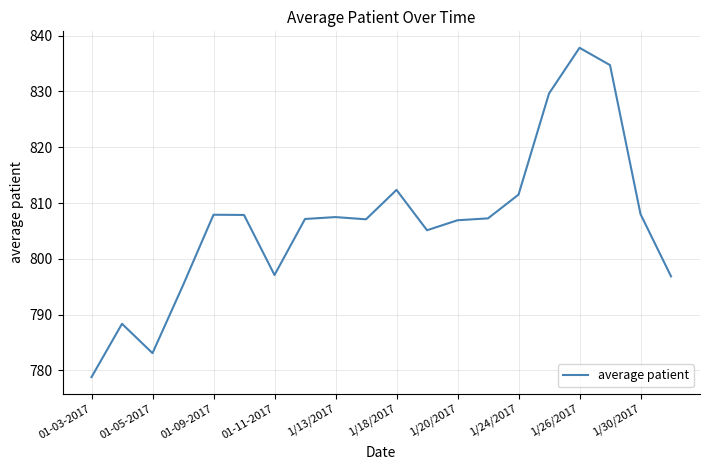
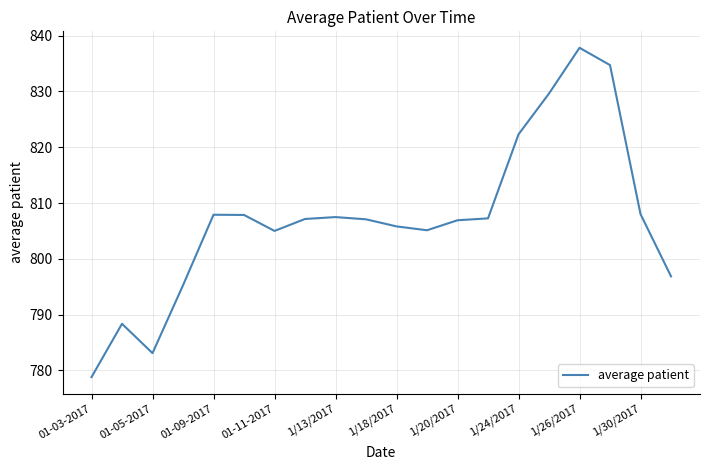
01-11-2017: 797 -> 805
1/18/2017: 812 -> 806
1/24/2017: 812 -> 822
